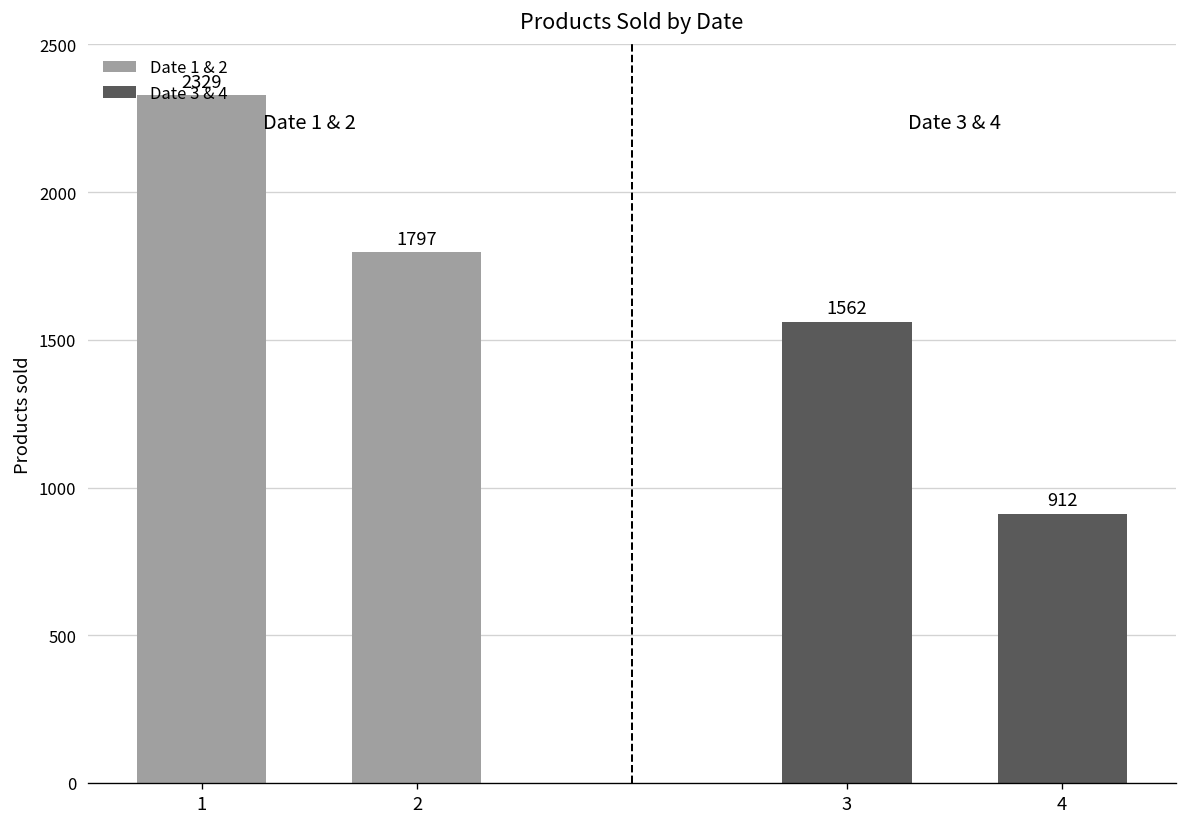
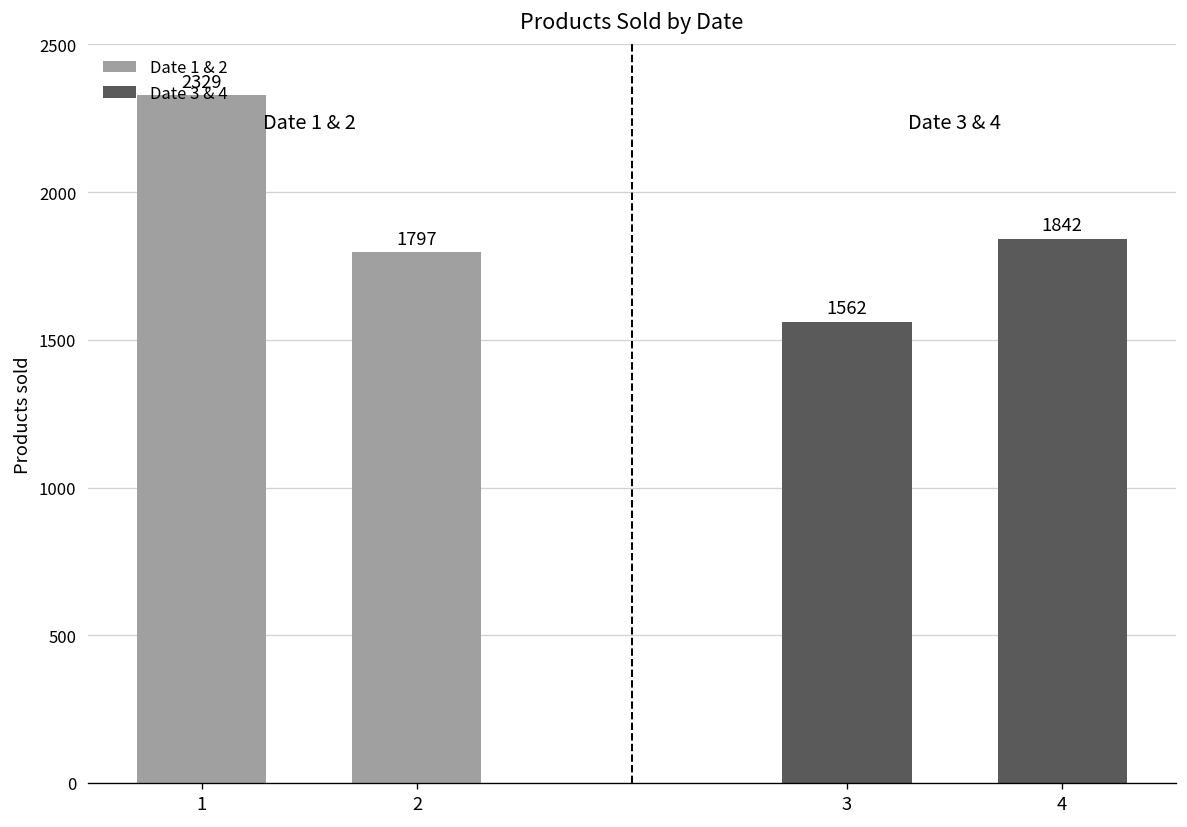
Date 3 & 4, 4: 912 -> 1842
